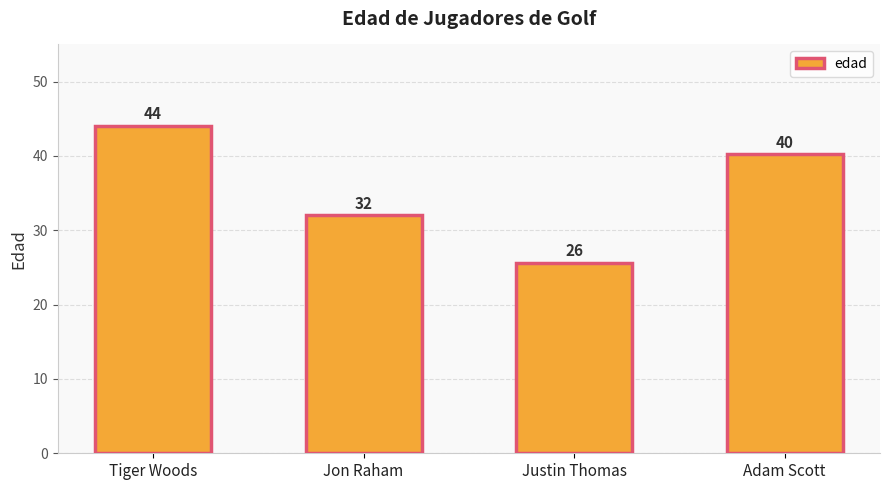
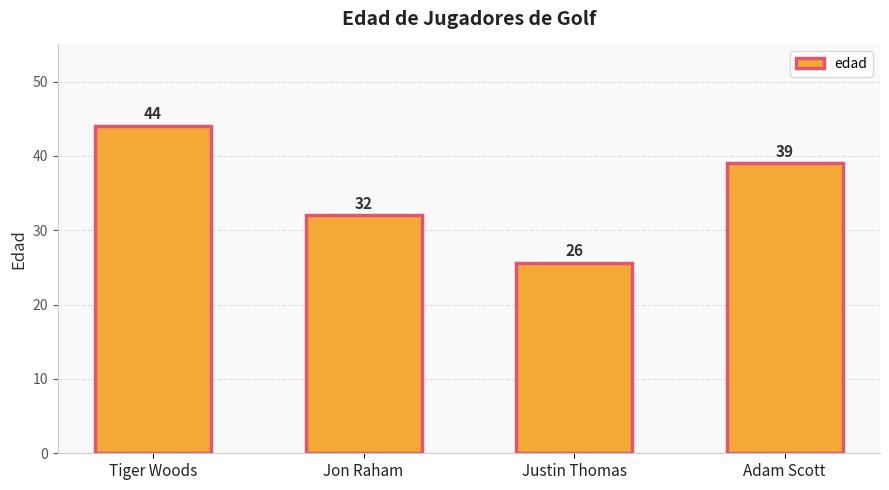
Adam Scott: 40 -> 39
